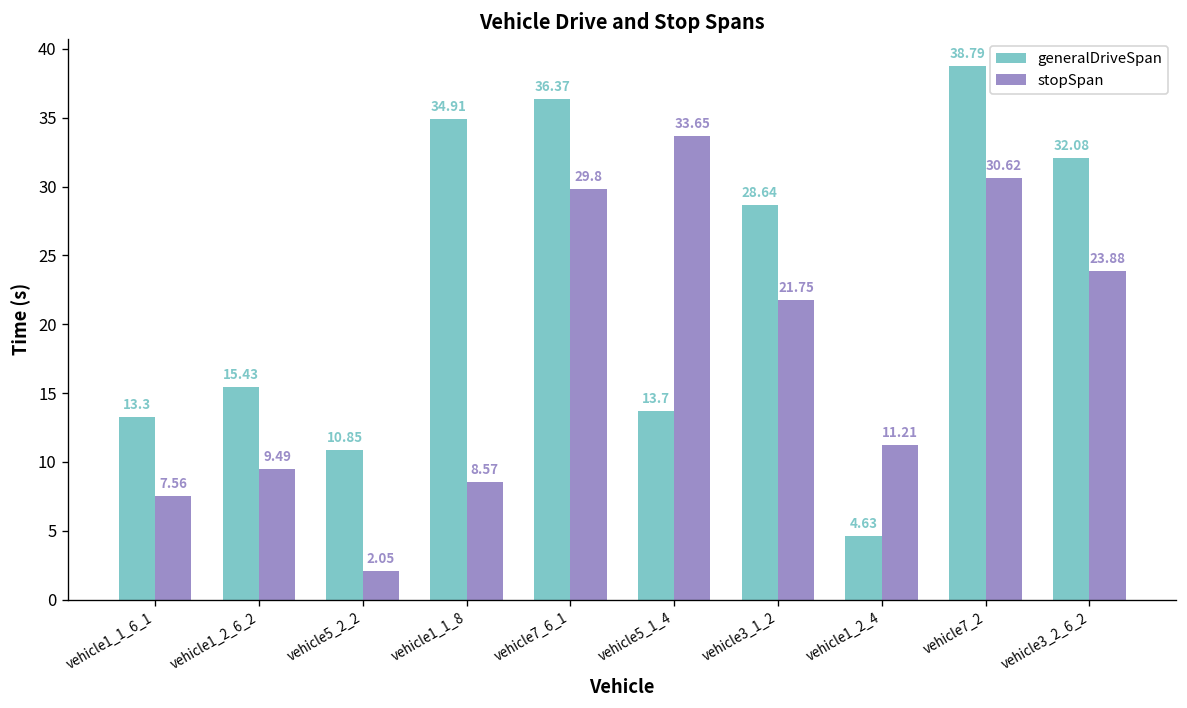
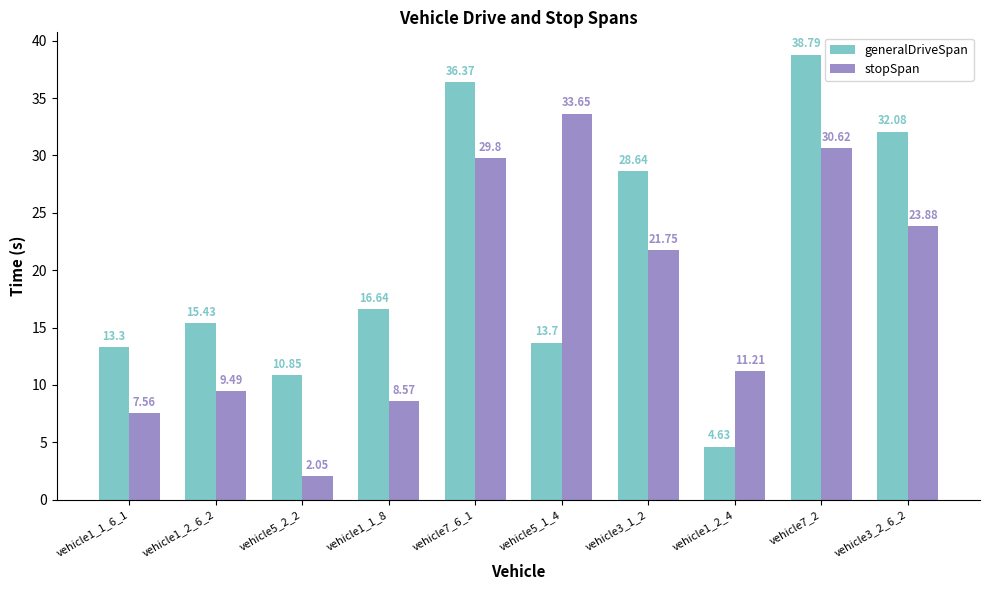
generalDriveSpan, vehicle1_1_8: 34.91 -> 16.64
